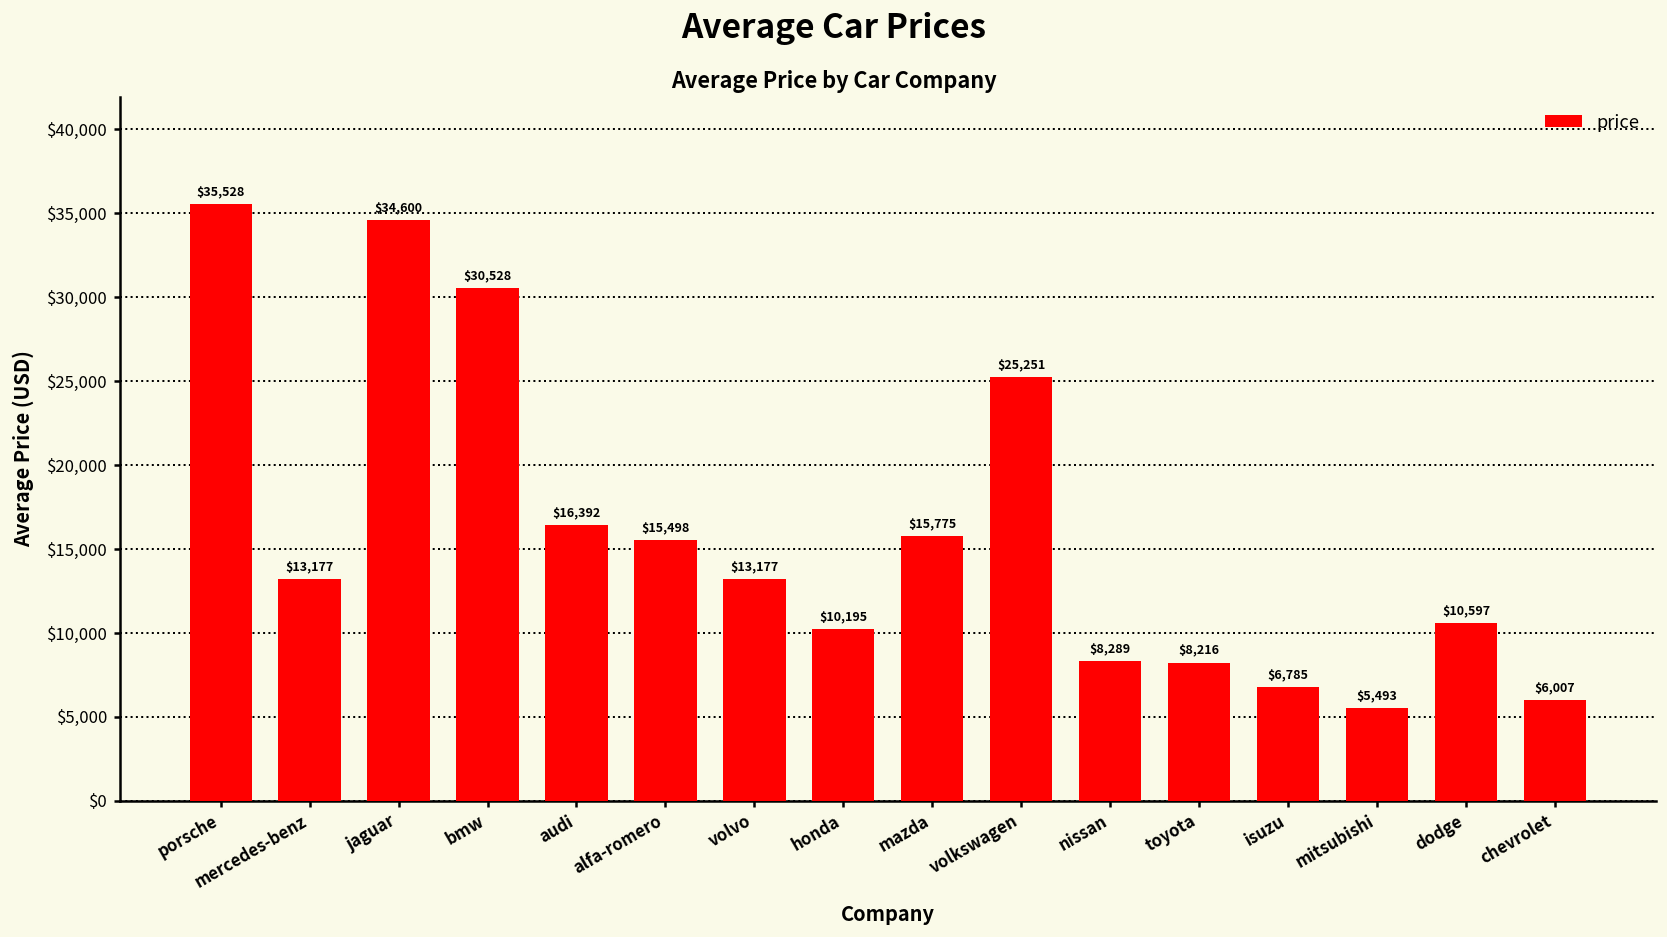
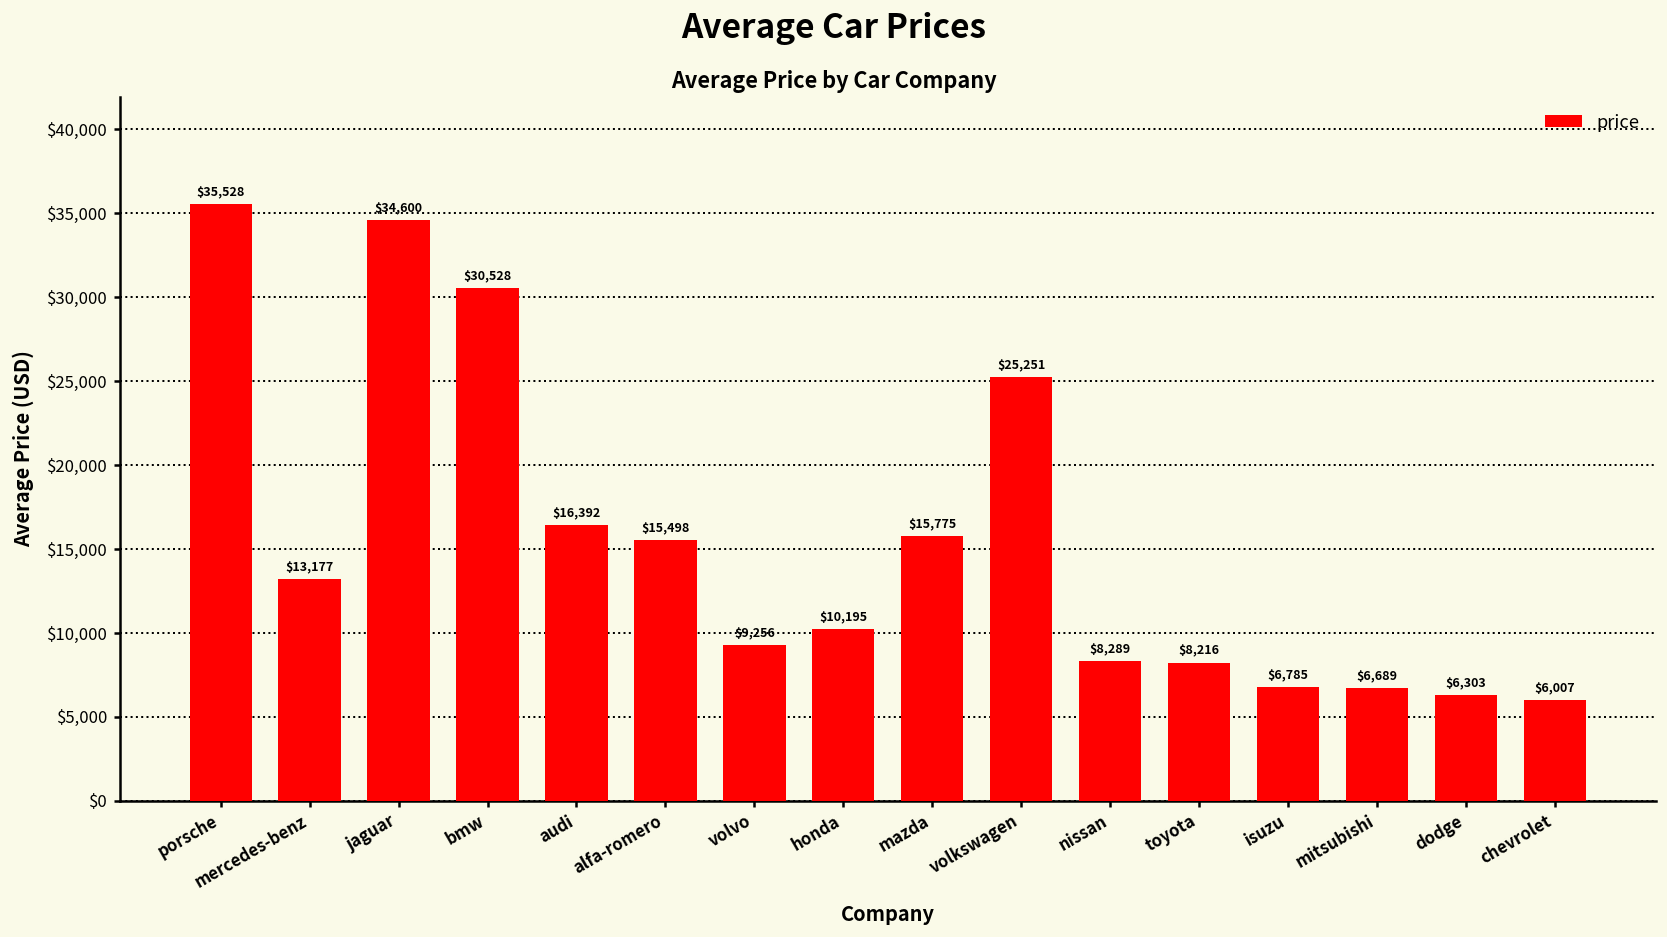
volvo: $13,177 -> $9,256
mitsubishi: $5,493 -> $6,689
dodge: $10,597 -> $6,303
